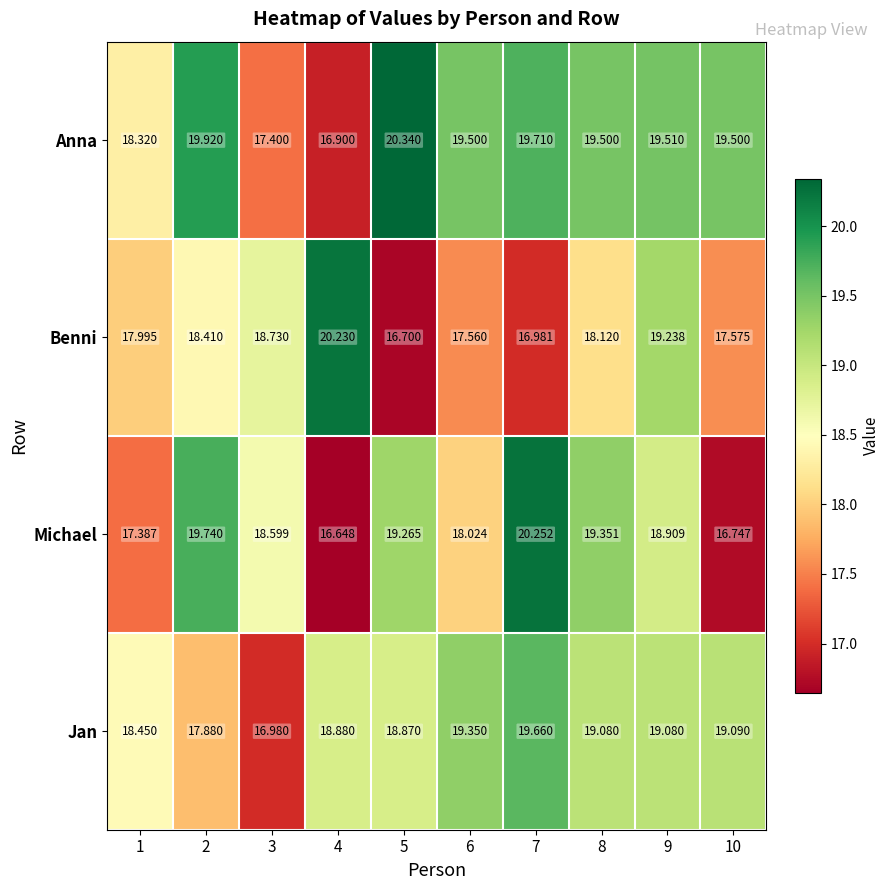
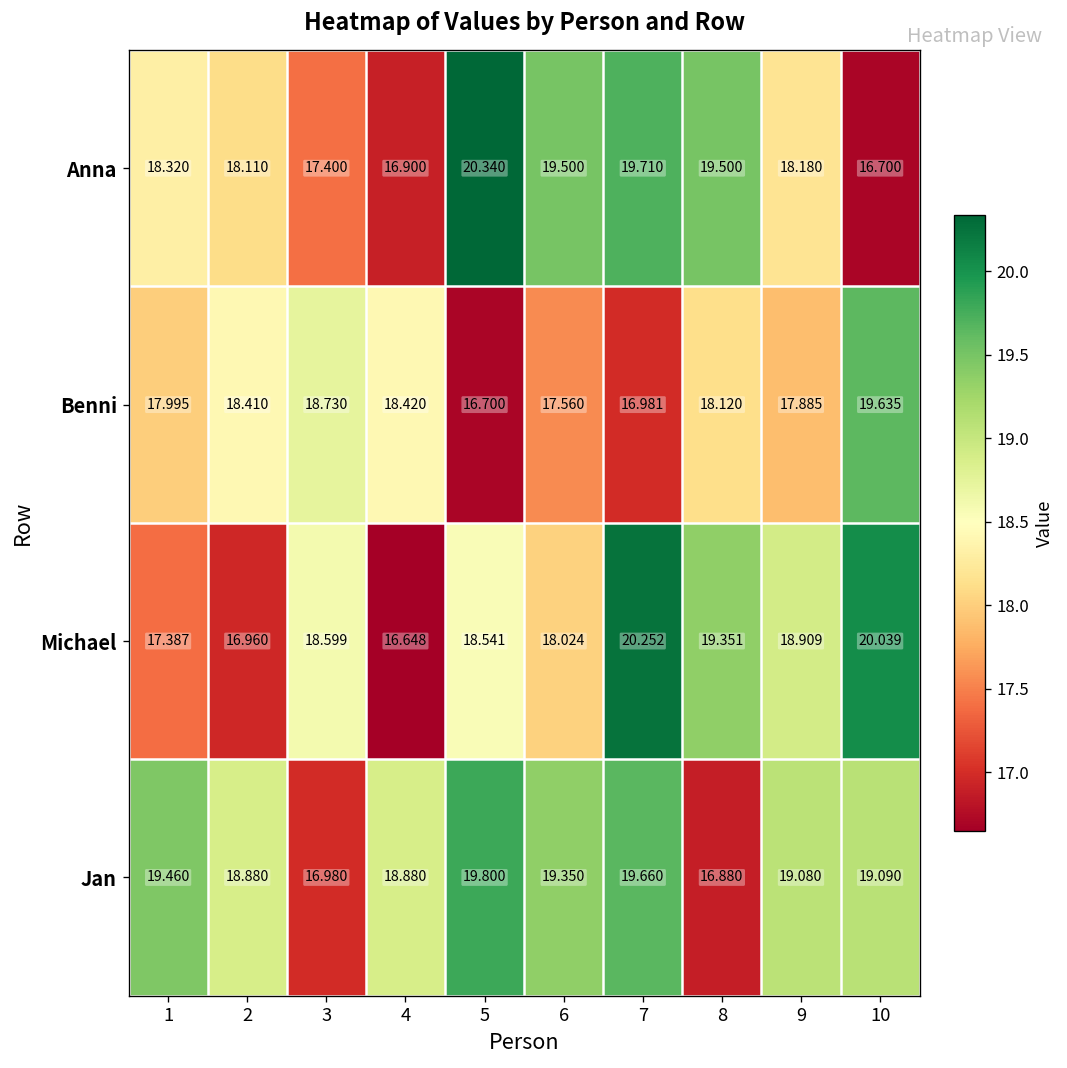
Anna, 2: 19.920 -> 18.110
Anna, 9: 19.510 -> 18.180
Anna, 10: 19.500 -> 16.700
Benni, 4: 20.230 -> 18.420
Benni, 9: 19.238 -> 17.885
Benni, 10: 17.575 -> 19.635
Michael, 2: 19.740 -> 16.960
Michael, 5: 19.265 -> 18.541
Michael, 10: 16.747 -> 20.039
Jan, 1: 18.450 -> 19.460
Jan, 2: 17.880 -> 18.880
Jan, 5: 18.870 -> 19.800
Jan, 8: 19.080 -> 16.880
